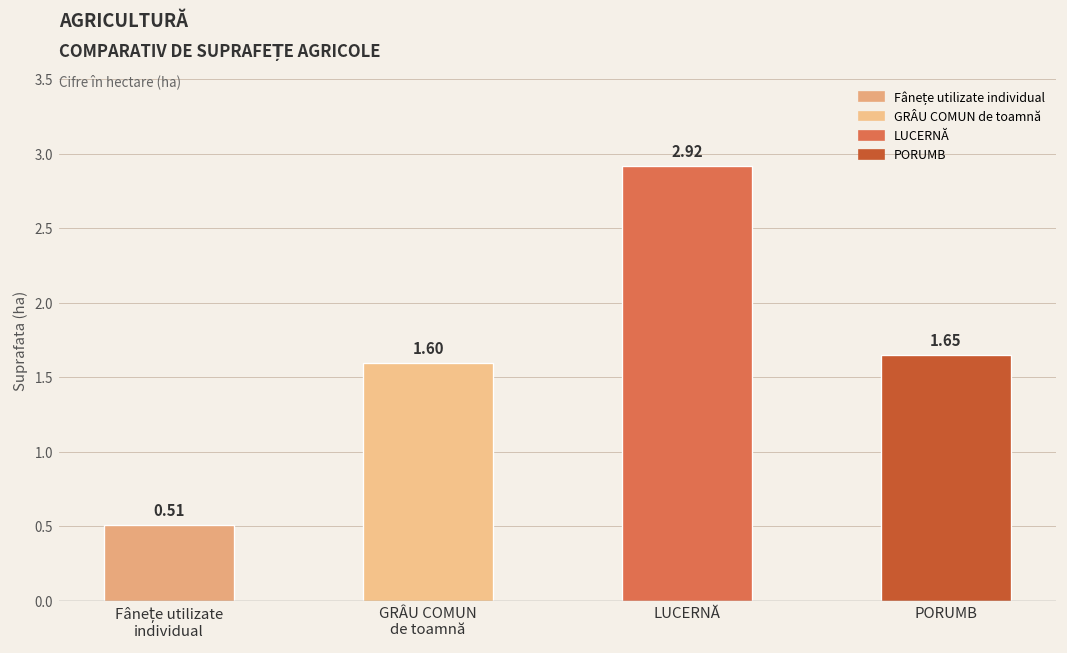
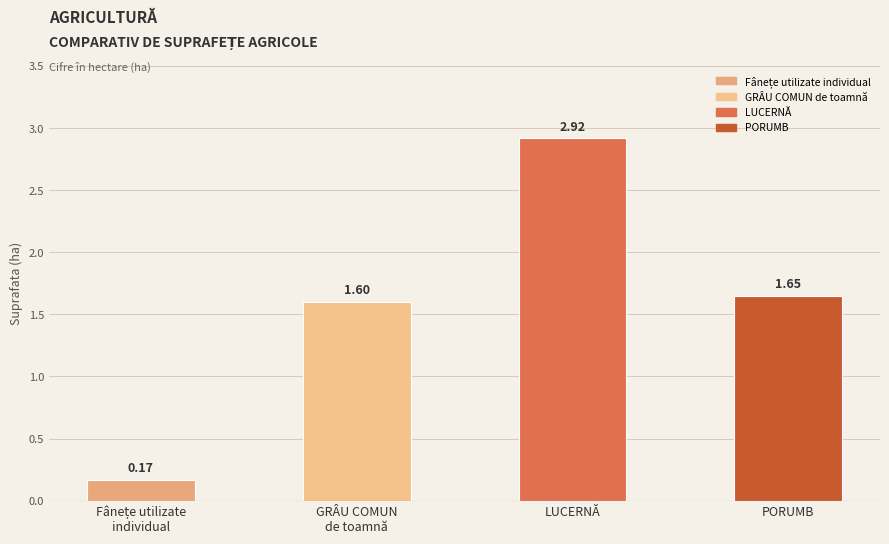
Fânețe utilizate individual: 0.51 -> 0.17
